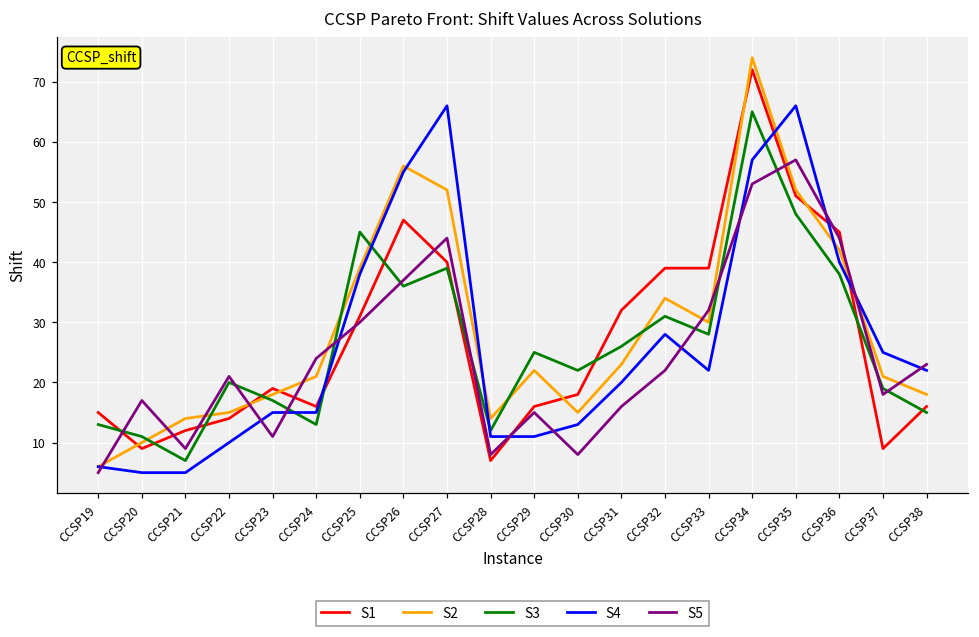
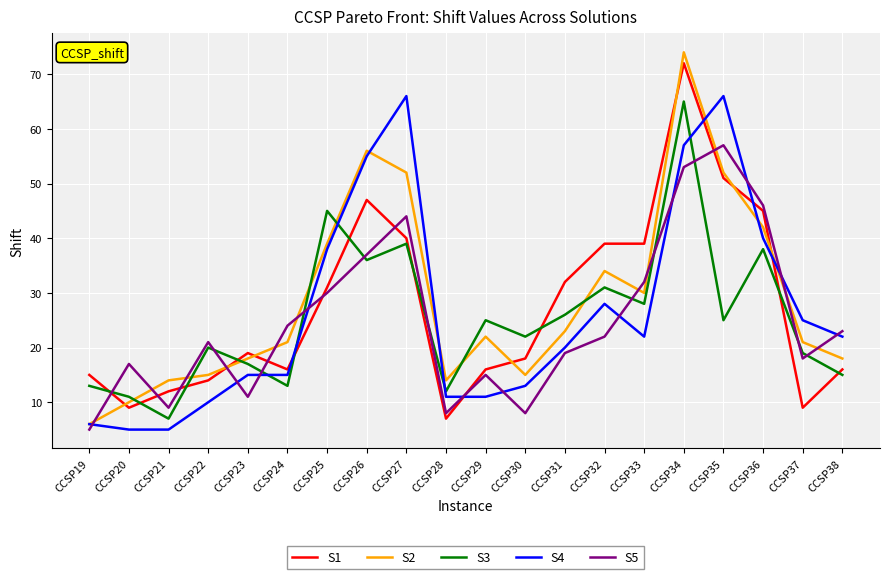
S5, CCSP31: 16 -> 19
S3, CCSP35: 48 -> 25
S5, CCSP36: 44 -> 46
